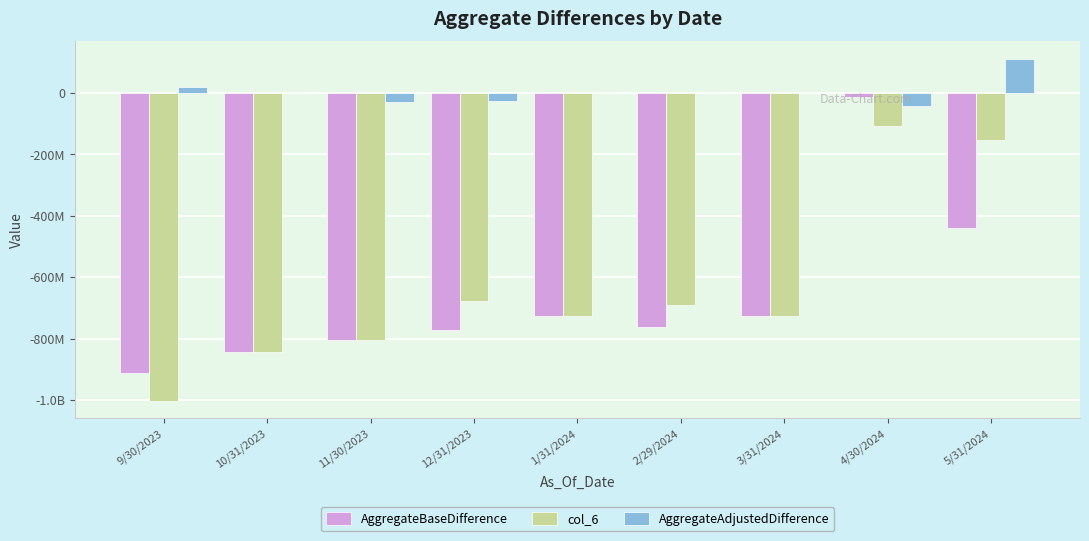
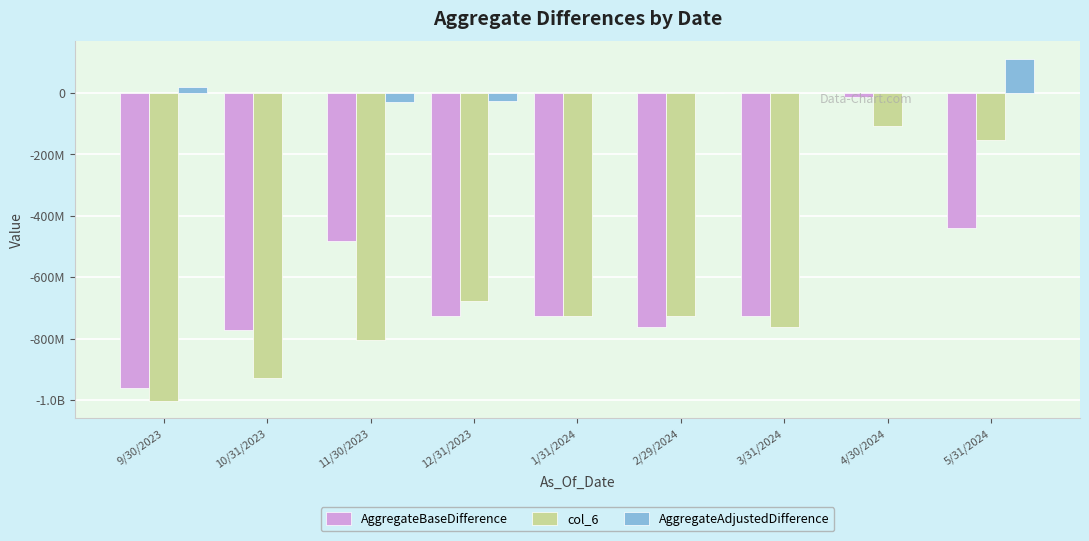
AggregateBaseDifference, 9/30/2023: -910000000 -> -960000000
AggregateBaseDifference, 10/31/2023: -840000000 -> -770000000
col_6, 10/31/2023: -840000000 -> -930000000
AggregateBaseDifference, 11/30/2023: -800000000 -> -480000000
AggregateBaseDifference, 12/31/2023: -770000000 -> -730000000
col_6, 2/29/2024: -690000000 -> -730000000
col_6, 3/31/2024: -730000000 -> -760000000
AggregateAdjustedDifference, 4/30/2024: -40000000 -> 0
